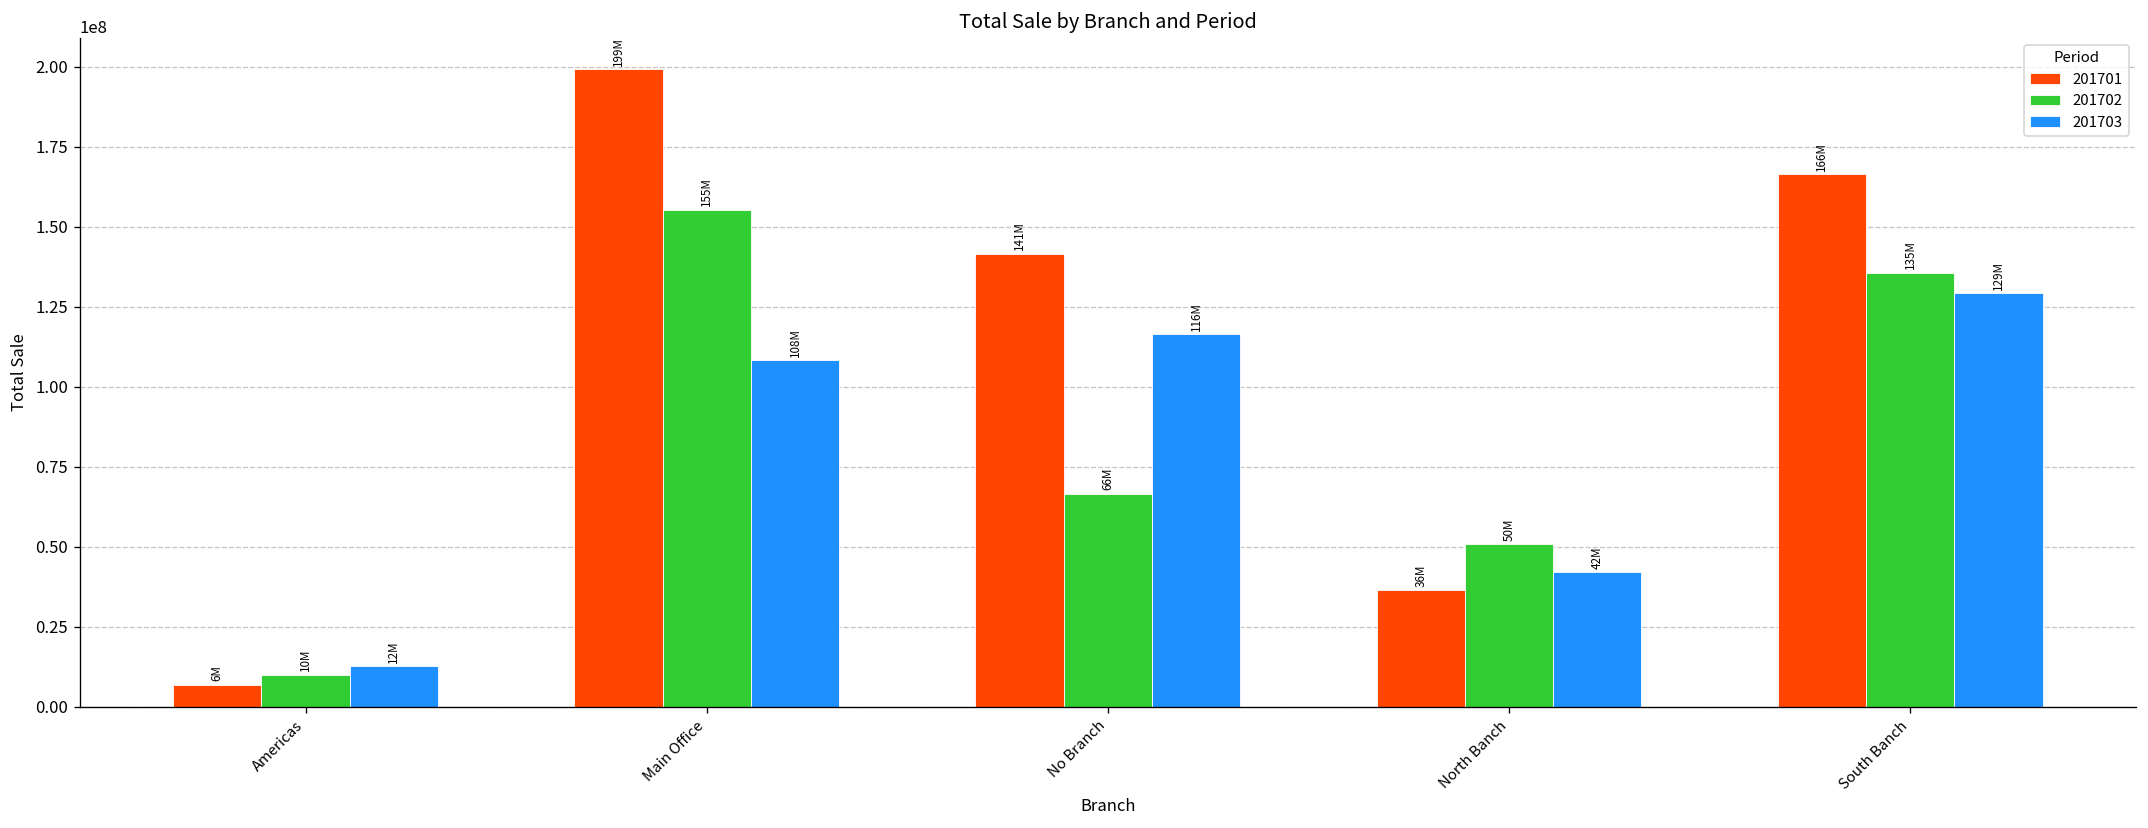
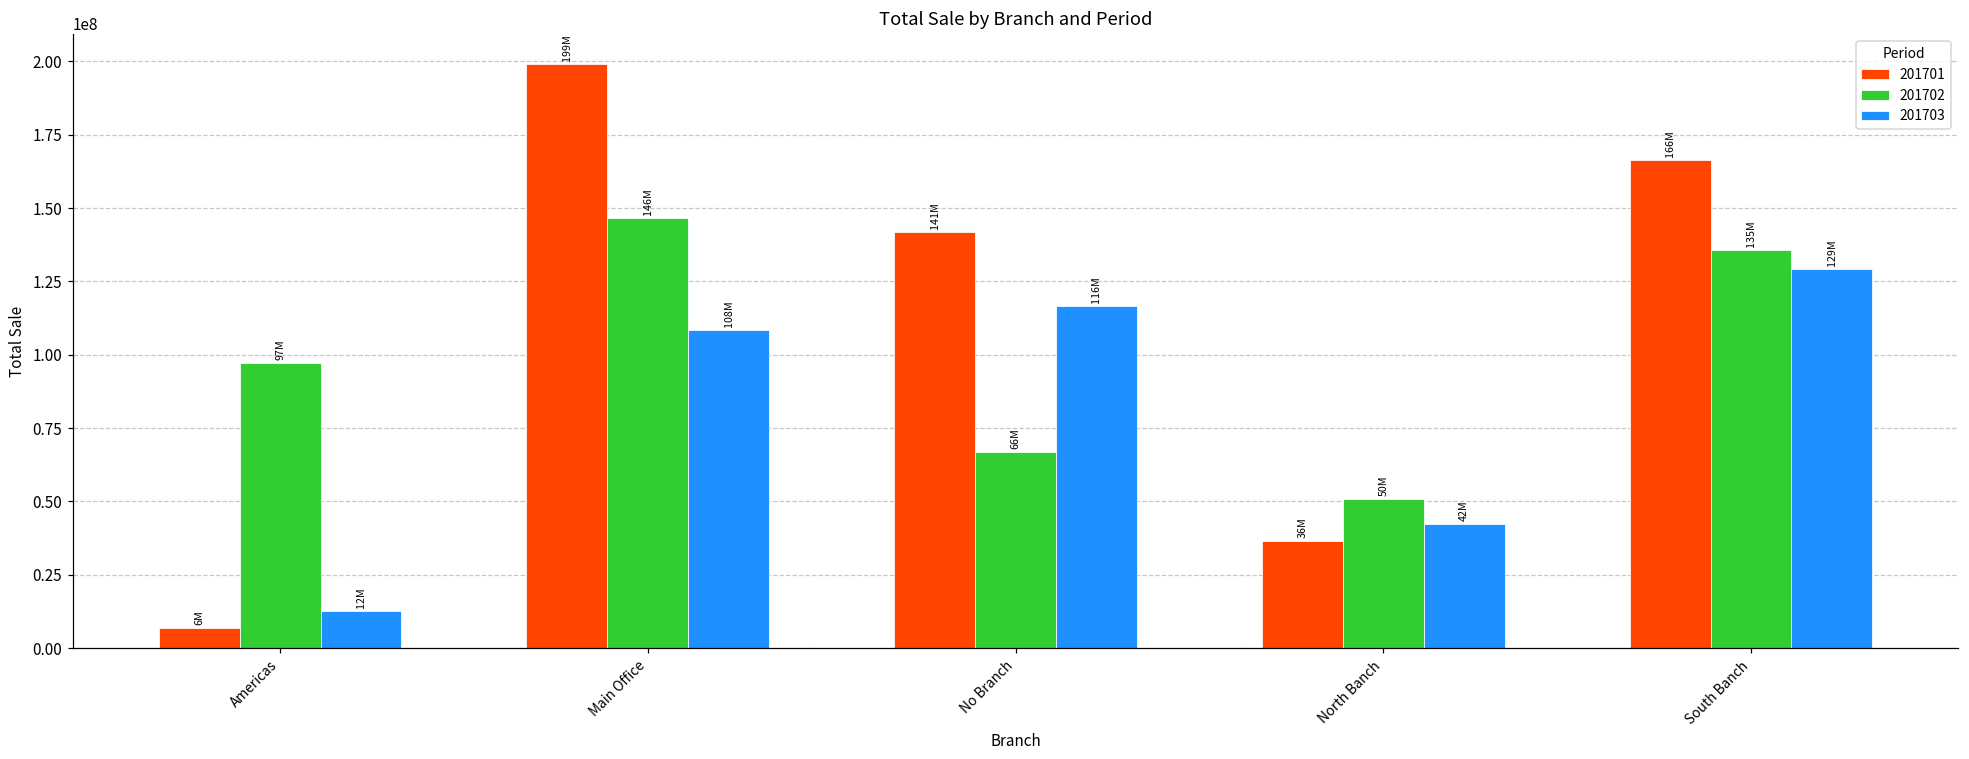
201702, Americas: 10M -> 97M
201702, Main Office: 155M -> 146M
